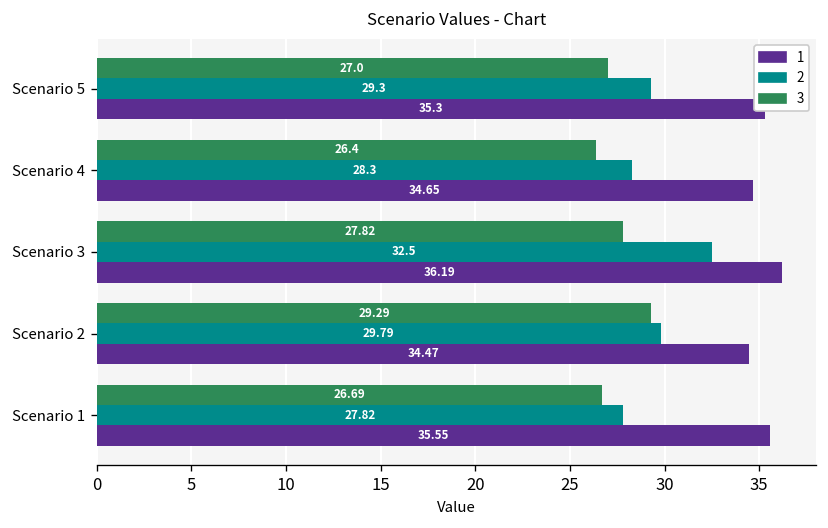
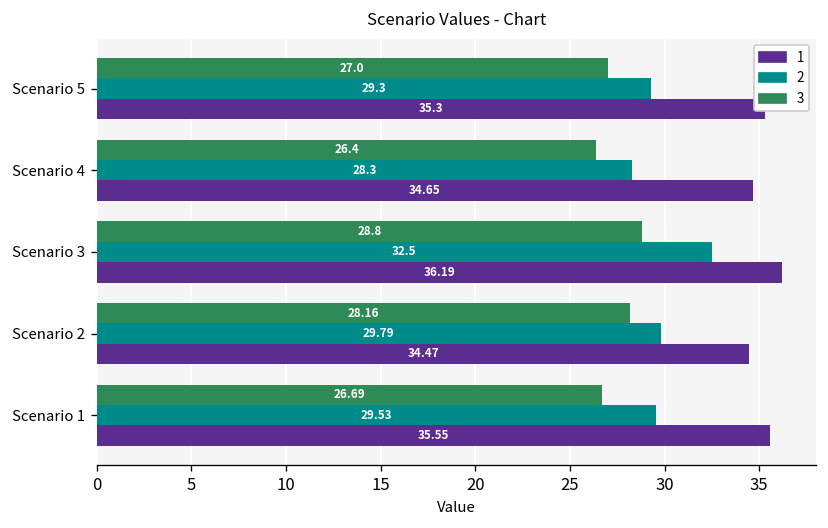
3, Scenario 3: 27.82 -> 28.8
3, Scenario 2: 29.29 -> 28.16
2, Scenario 1: 27.82 -> 29.53
